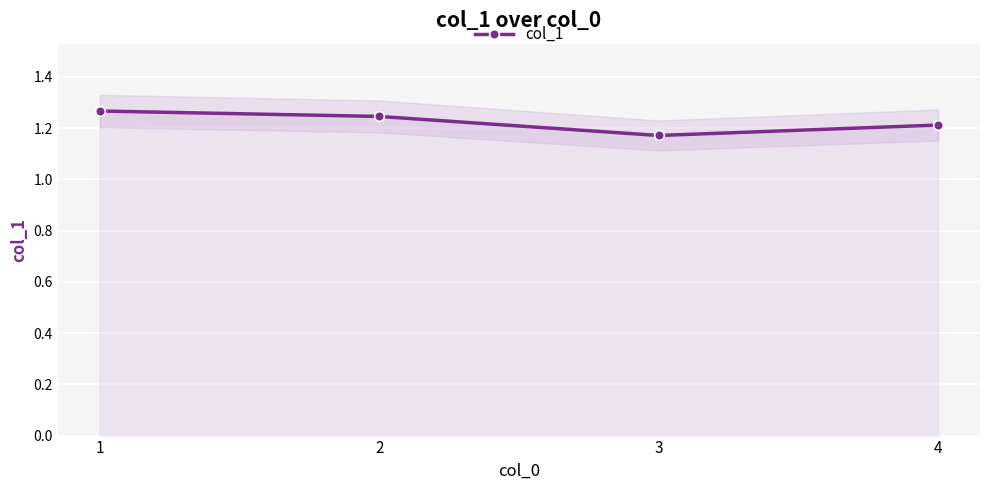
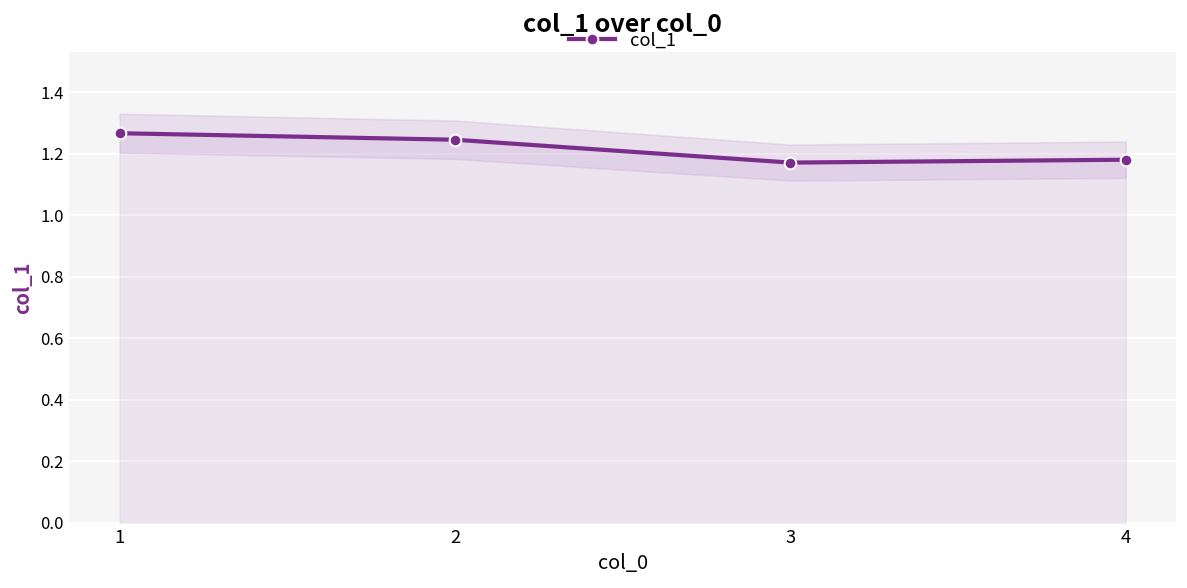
col_1, 4: 1.21 -> 1.18
